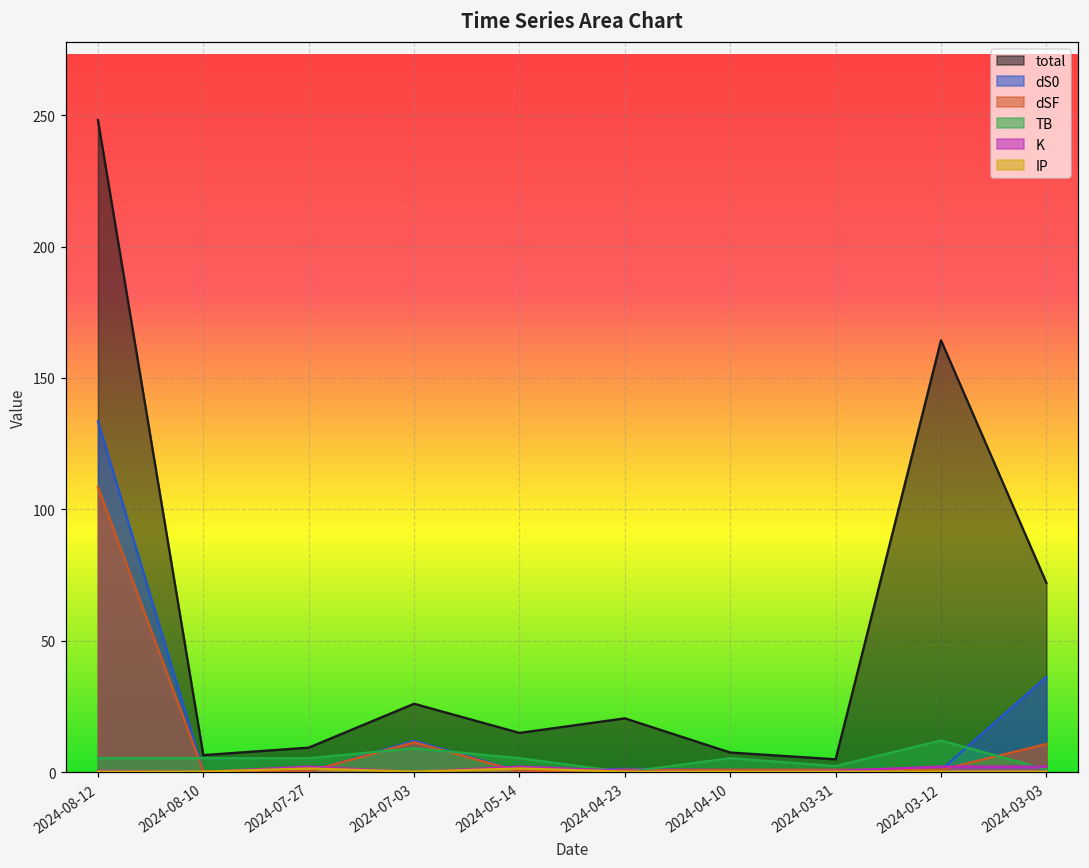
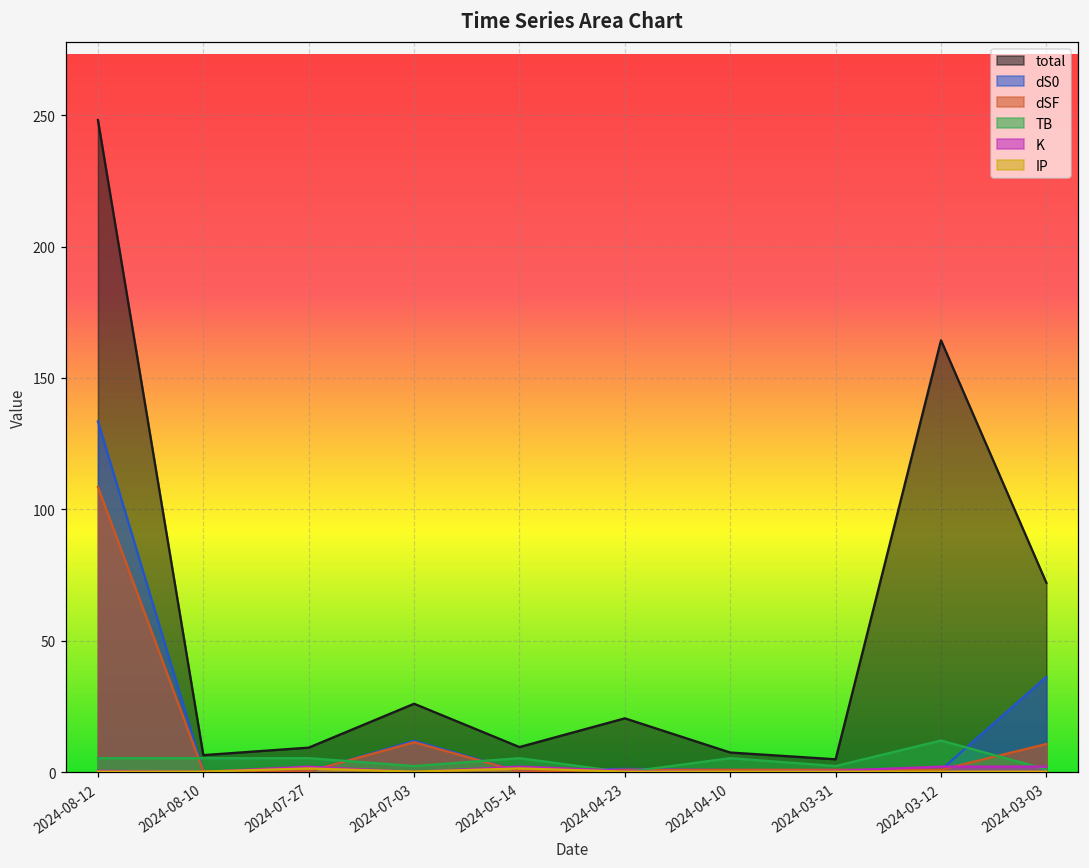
TB, 2024-07-03: 9 -> 2
total, 2024-05-14: 15 -> 10
